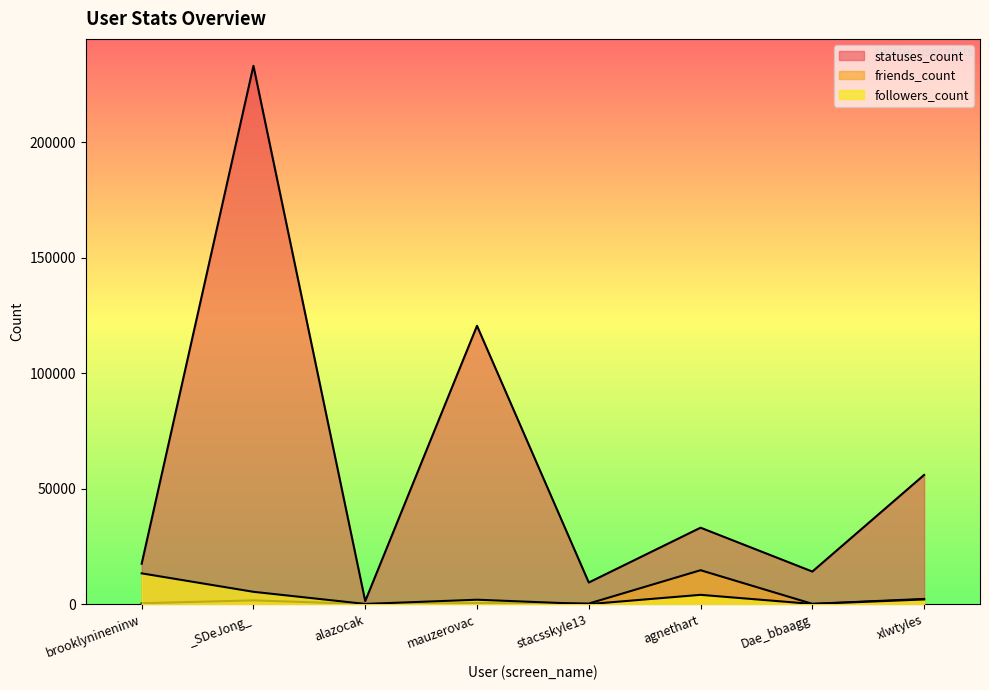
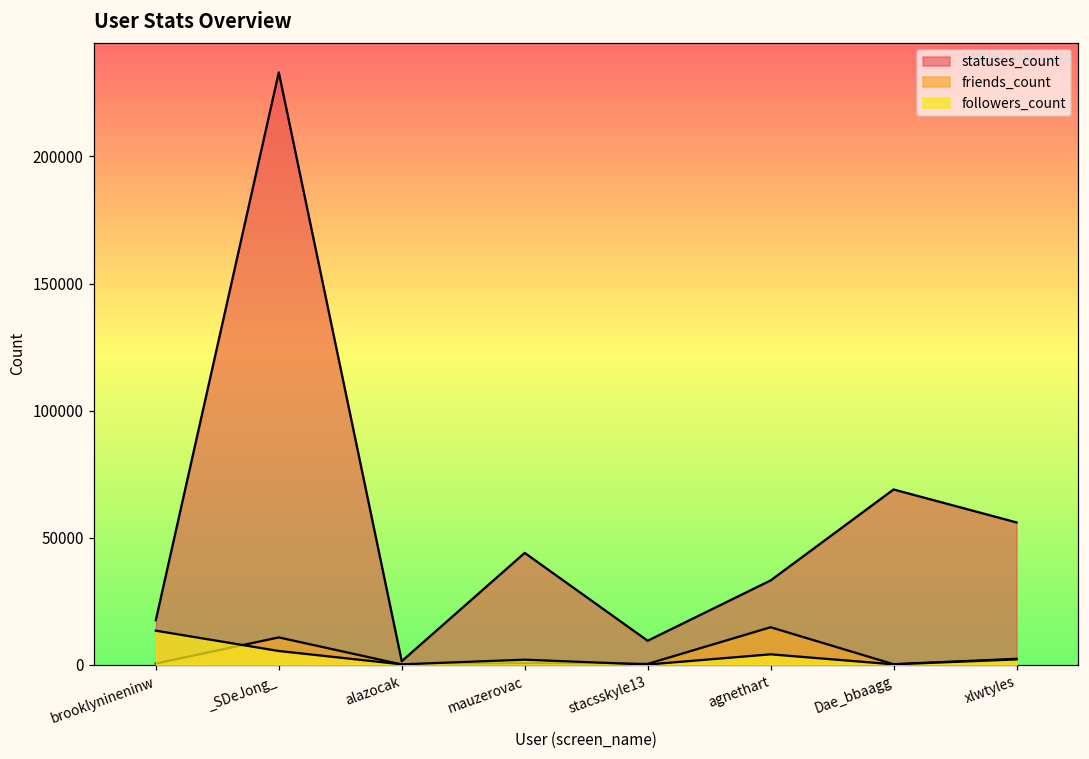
friends_count, _SDeJong_: 2000 -> 11000
statuses_count, mauzerovac: 121000 -> 44000
statuses_count, Dae_bbaagg: 14000 -> 69000
